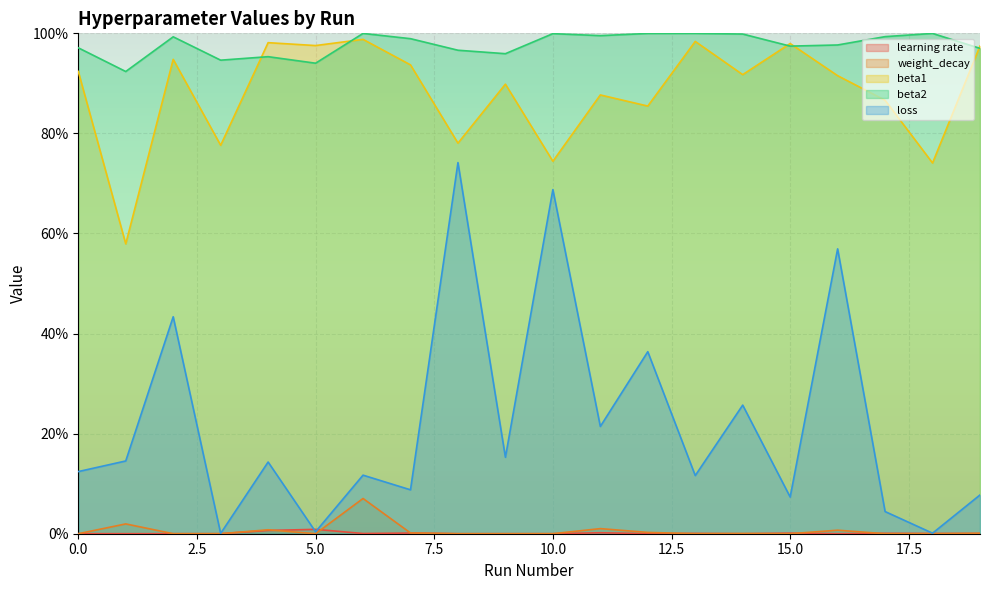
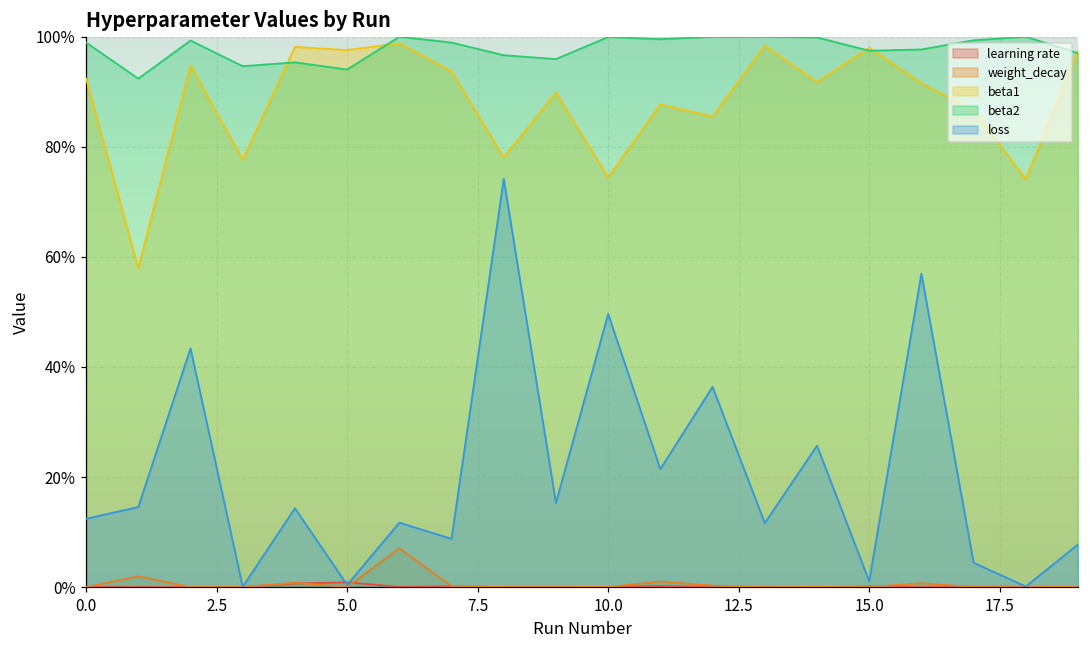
beta2, 0.0: 97% -> 99%
loss, 10.0: 69% -> 50%
loss, 15.0: 7% -> 1%
